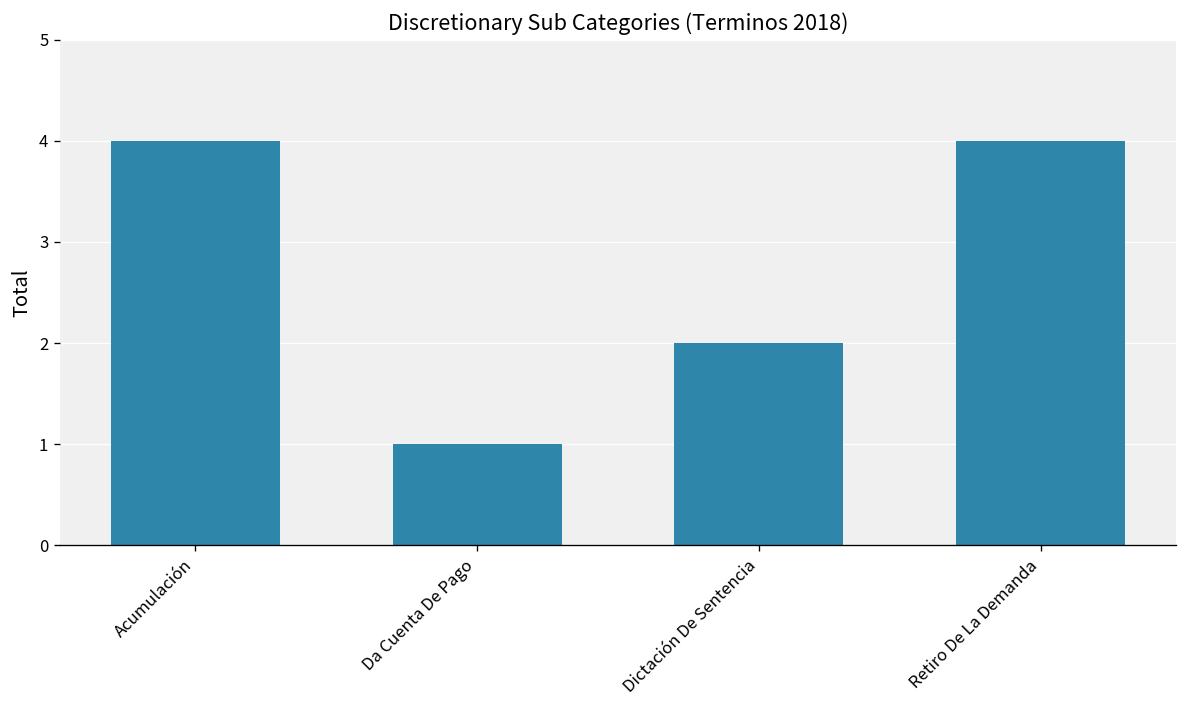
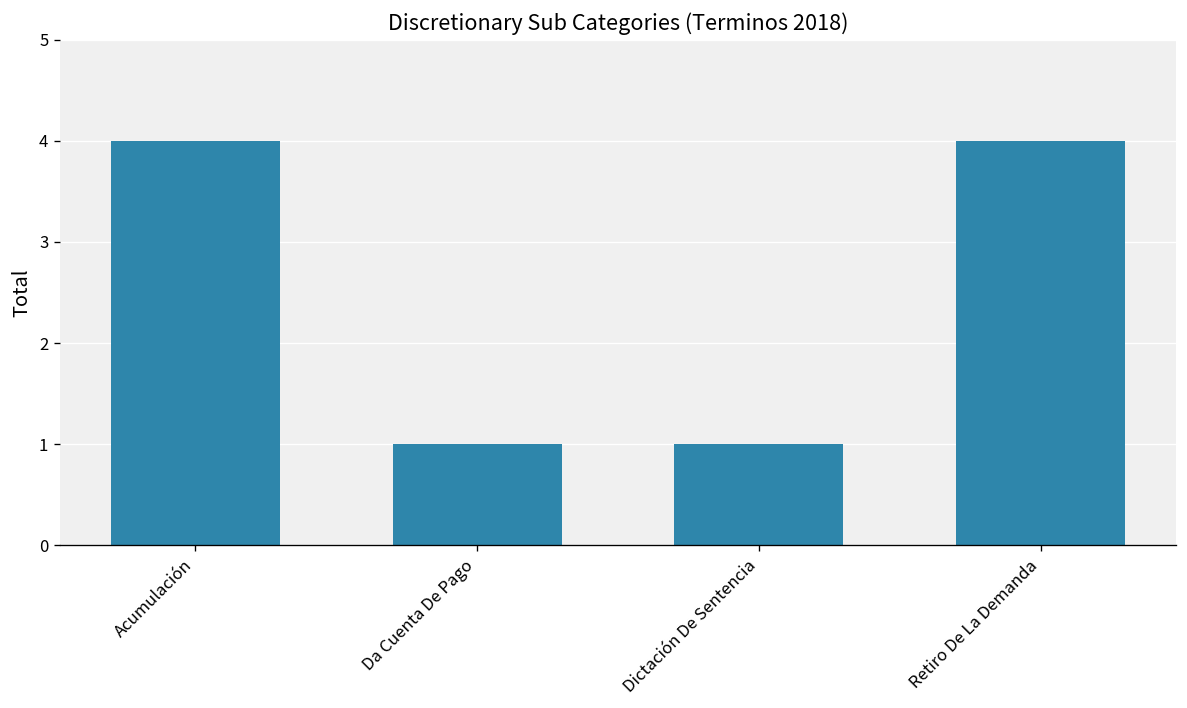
Dictación De Sentencia: 2 -> 1
